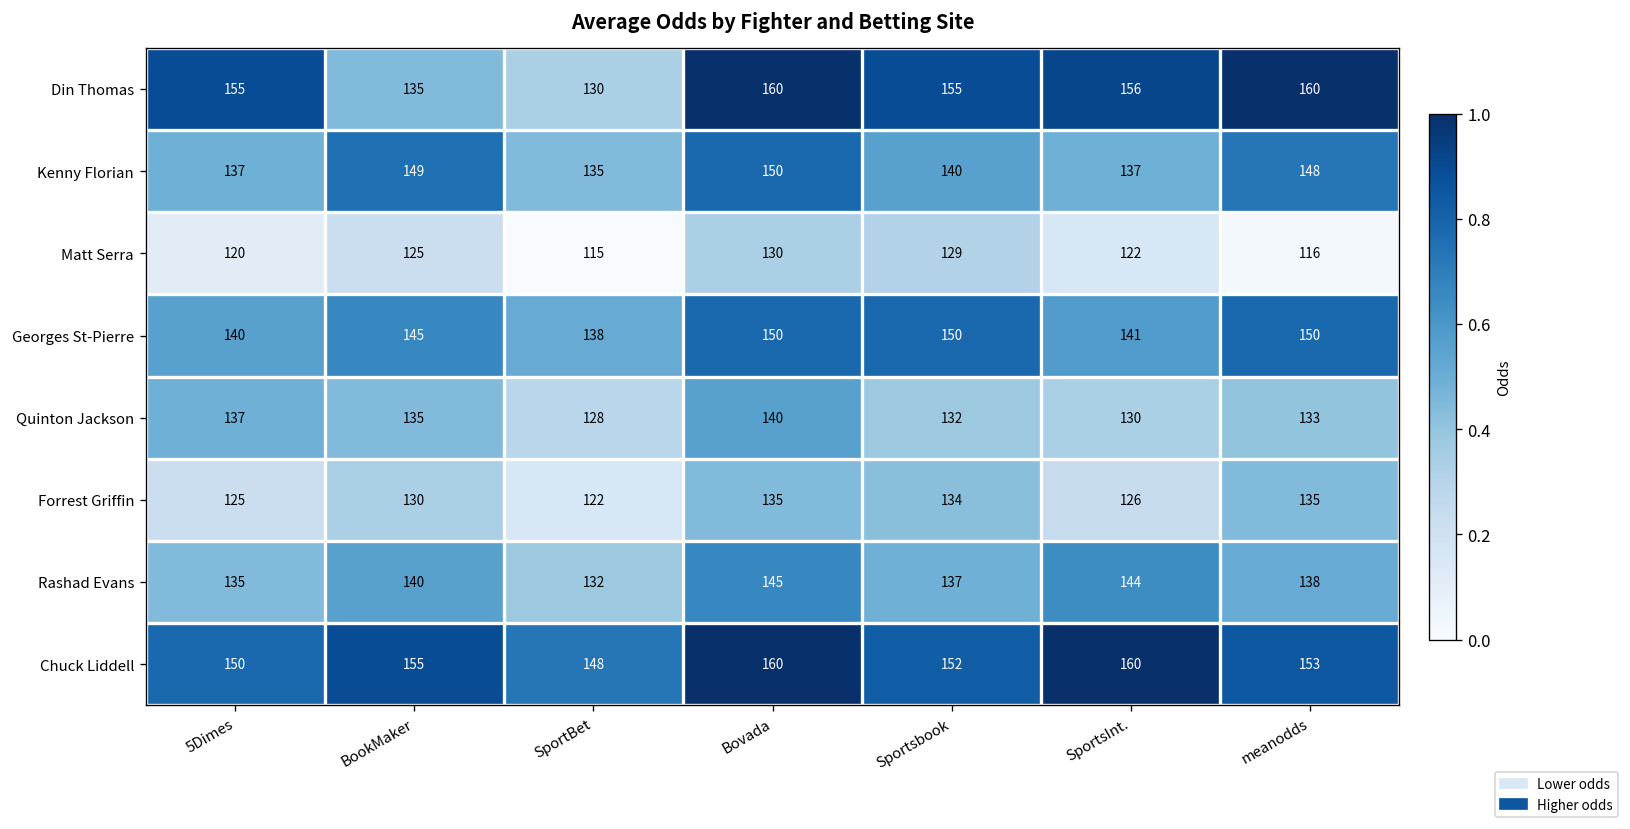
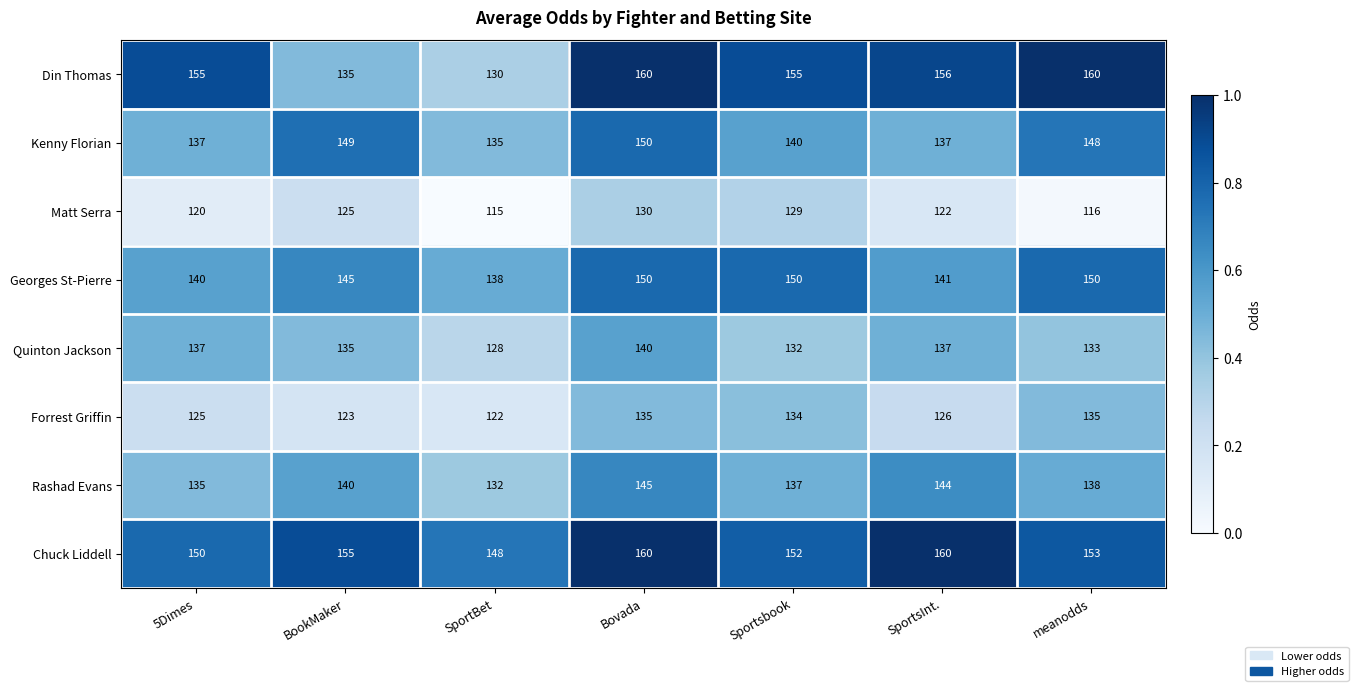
Quinton Jackson, SportsInt.: 130 -> 137
Forrest Griffin, BookMaker: 130 -> 123
